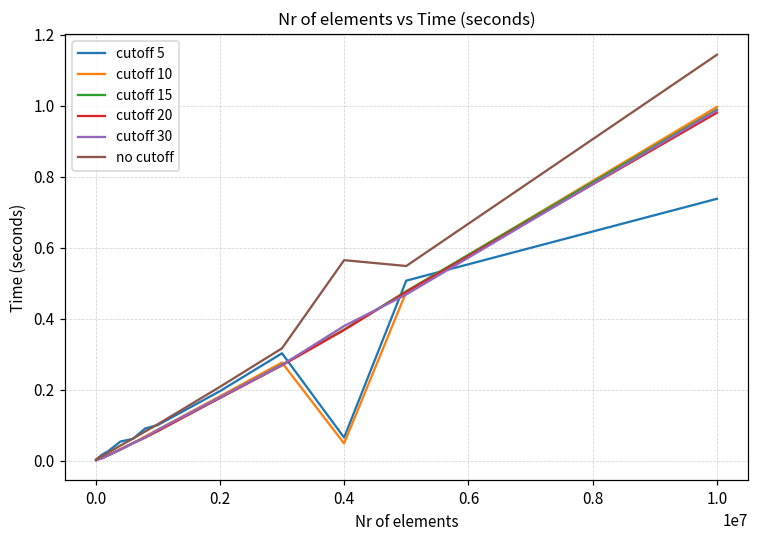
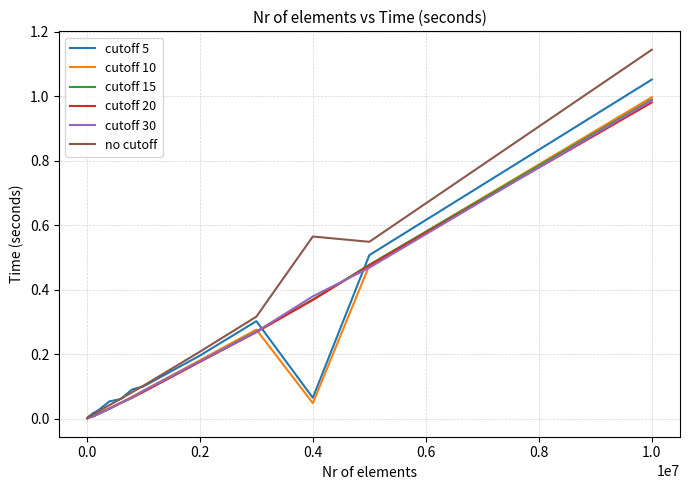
cutoff 5, 1.0: 0.74 -> 1.05
